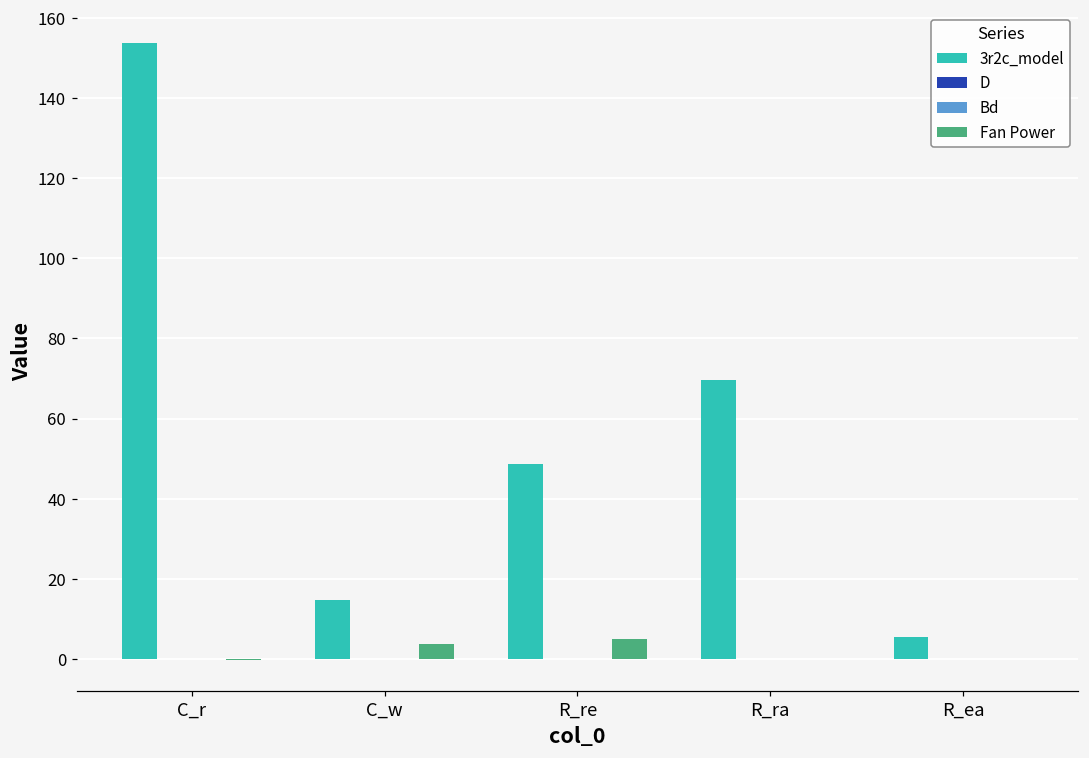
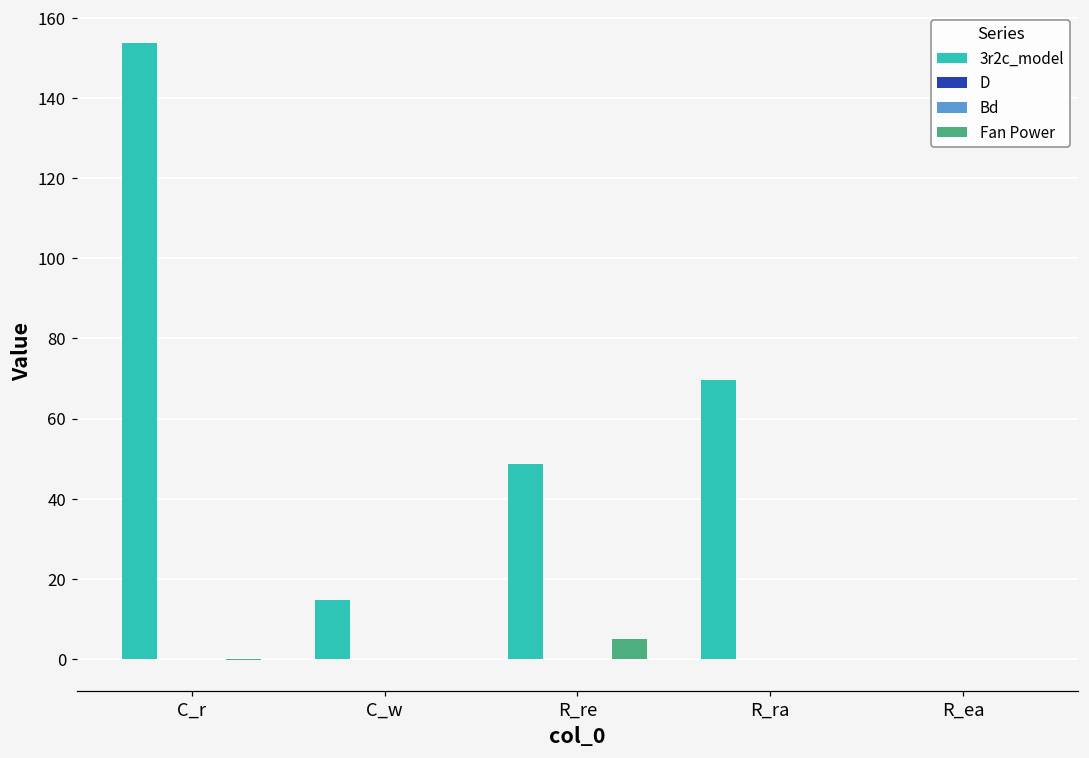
Fan Power, C_w: 4 -> 0
3r2c_model, R_ea: 5 -> 0
